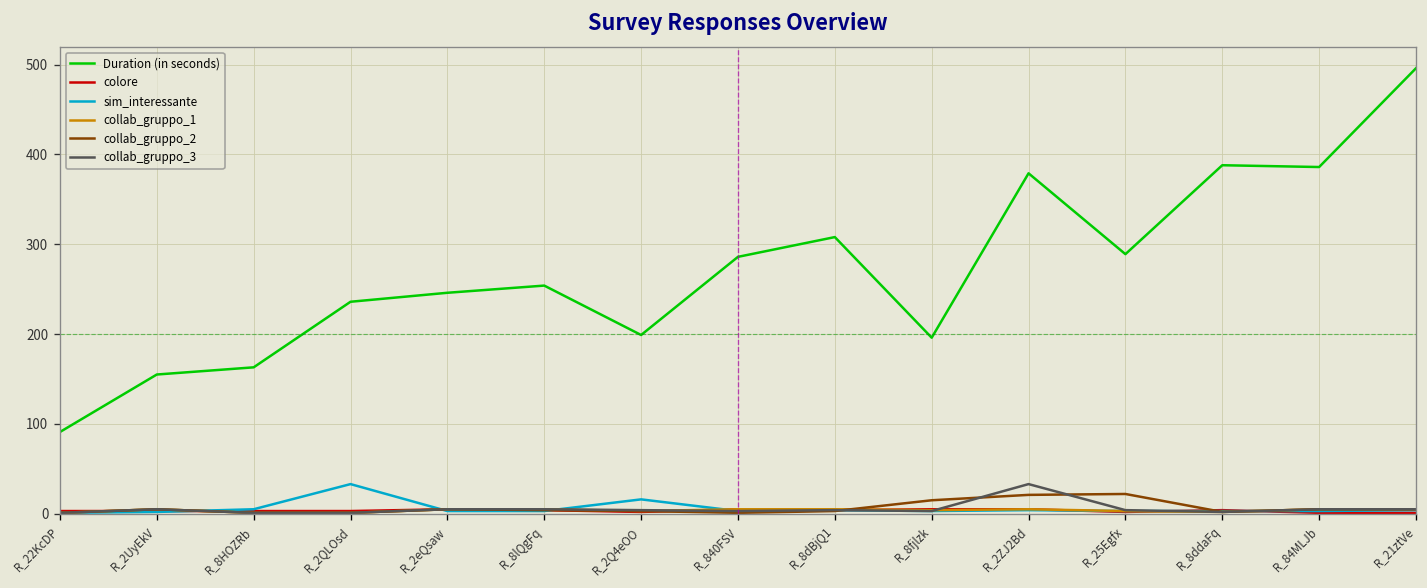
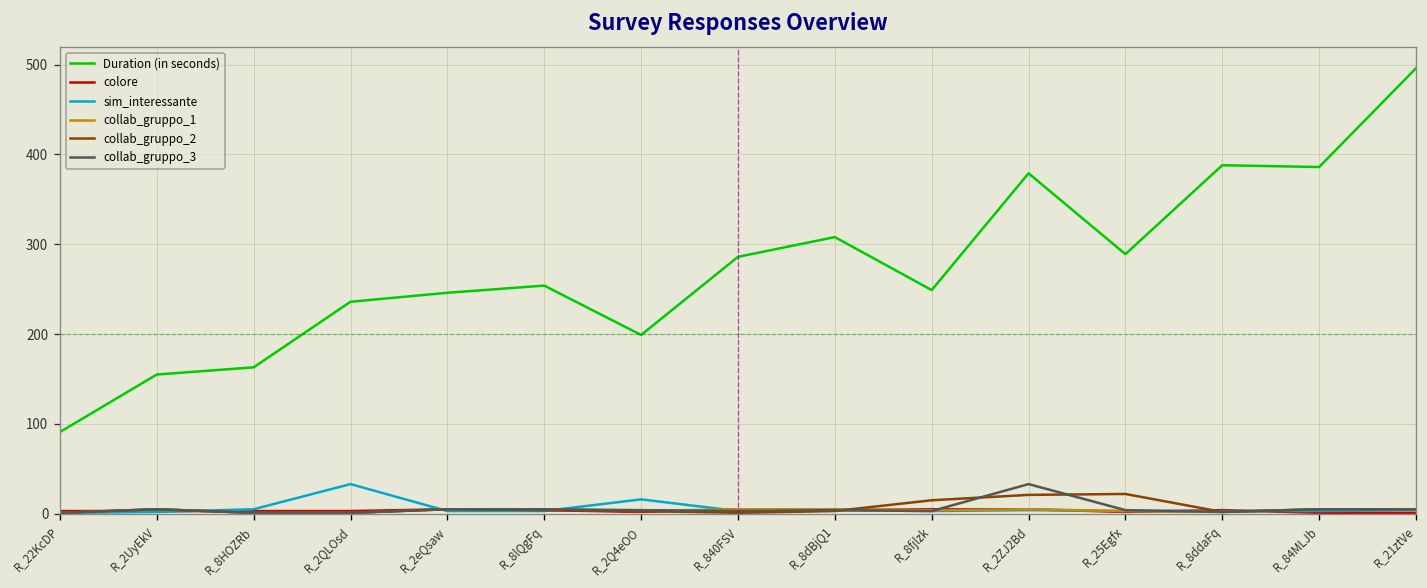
Duration (in seconds), R_8fjlzk: 200 -> 250
